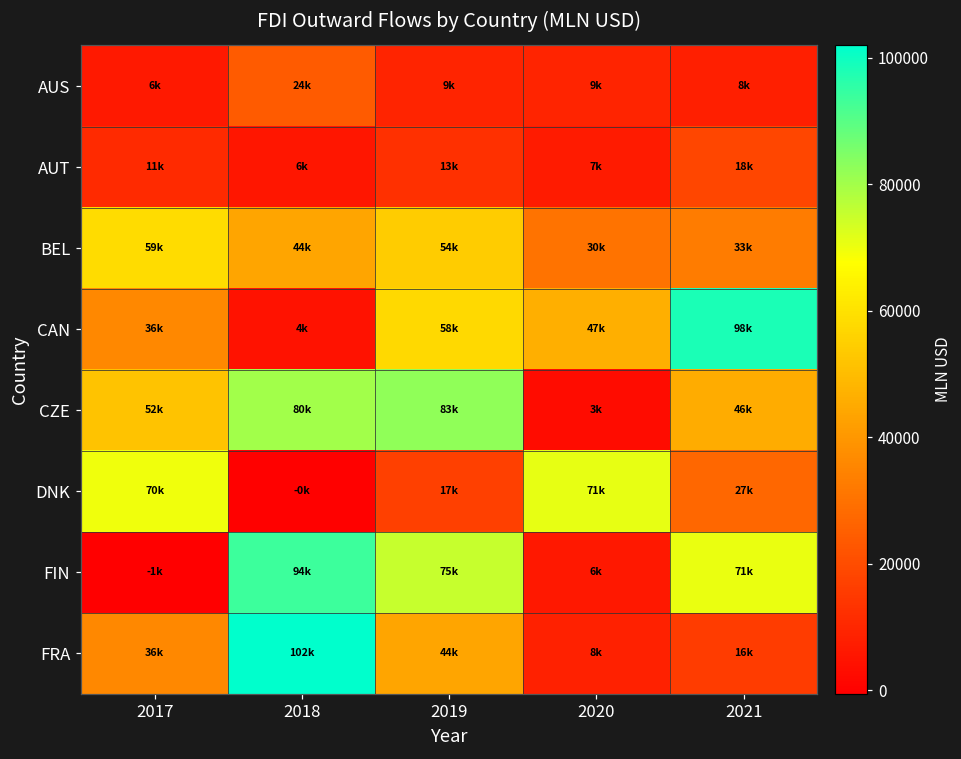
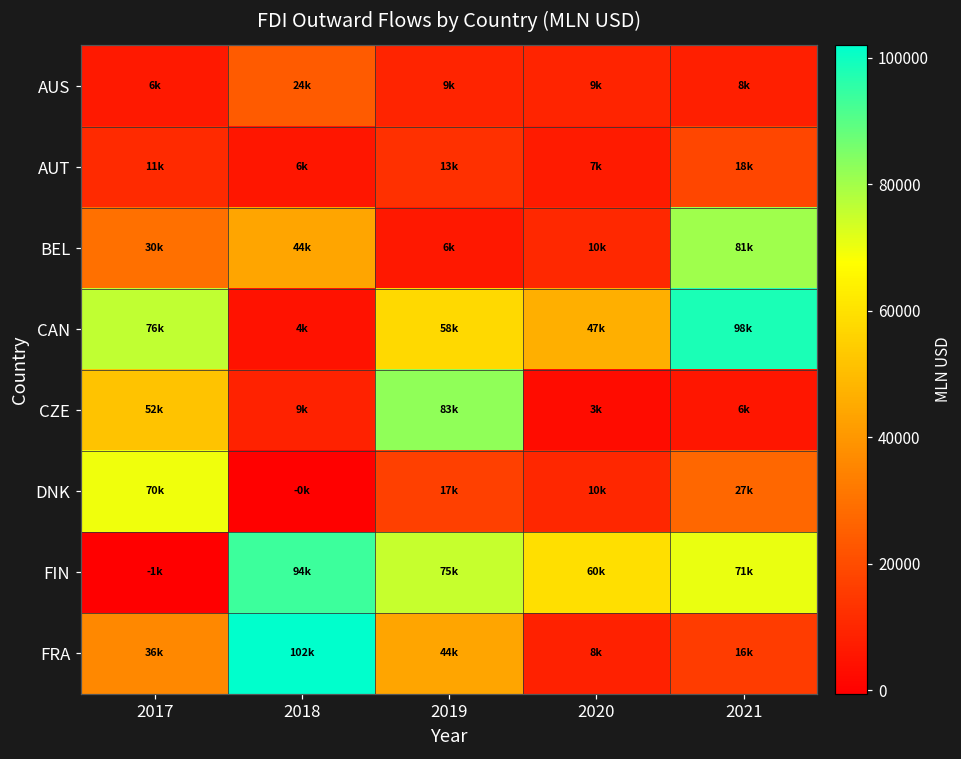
BEL, 2017: 59k -> 30k
BEL, 2019: 54k -> 6k
BEL, 2020: 30k -> 10k
BEL, 2021: 33k -> 81k
CAN, 2017: 36k -> 76k
CZE, 2018: 80k -> 9k
CZE, 2021: 46k -> 6k
DNK, 2020: 71k -> 10k
FIN, 2020: 6k -> 60k
